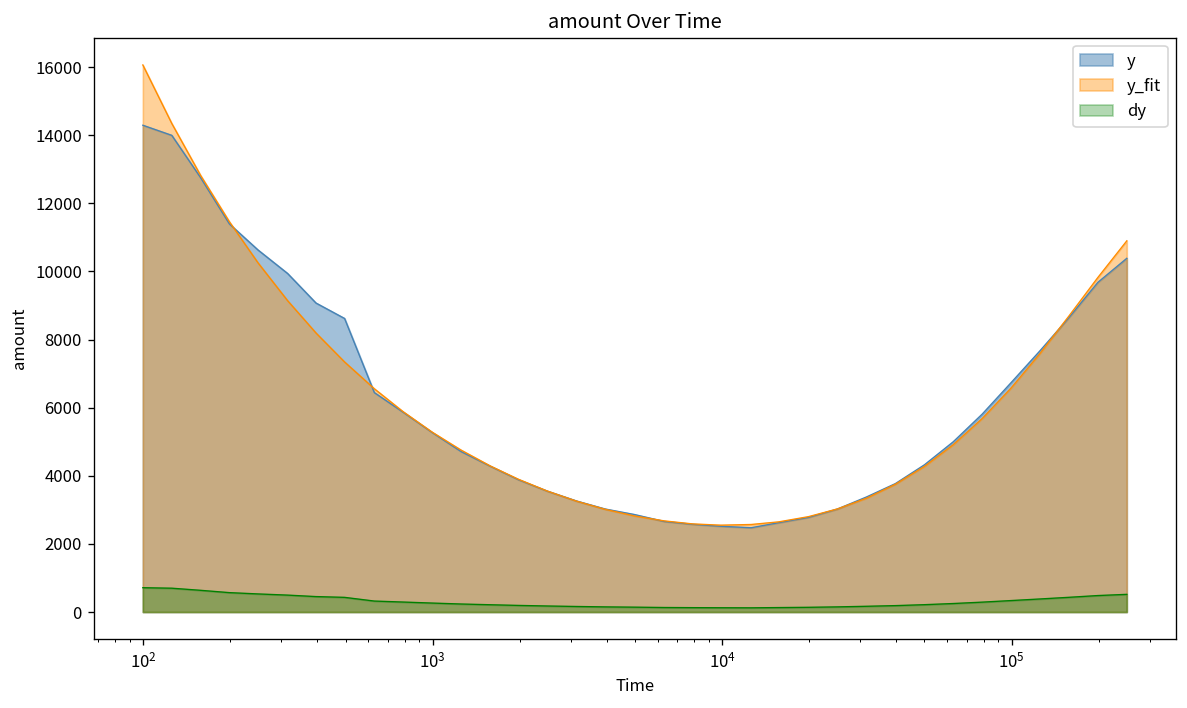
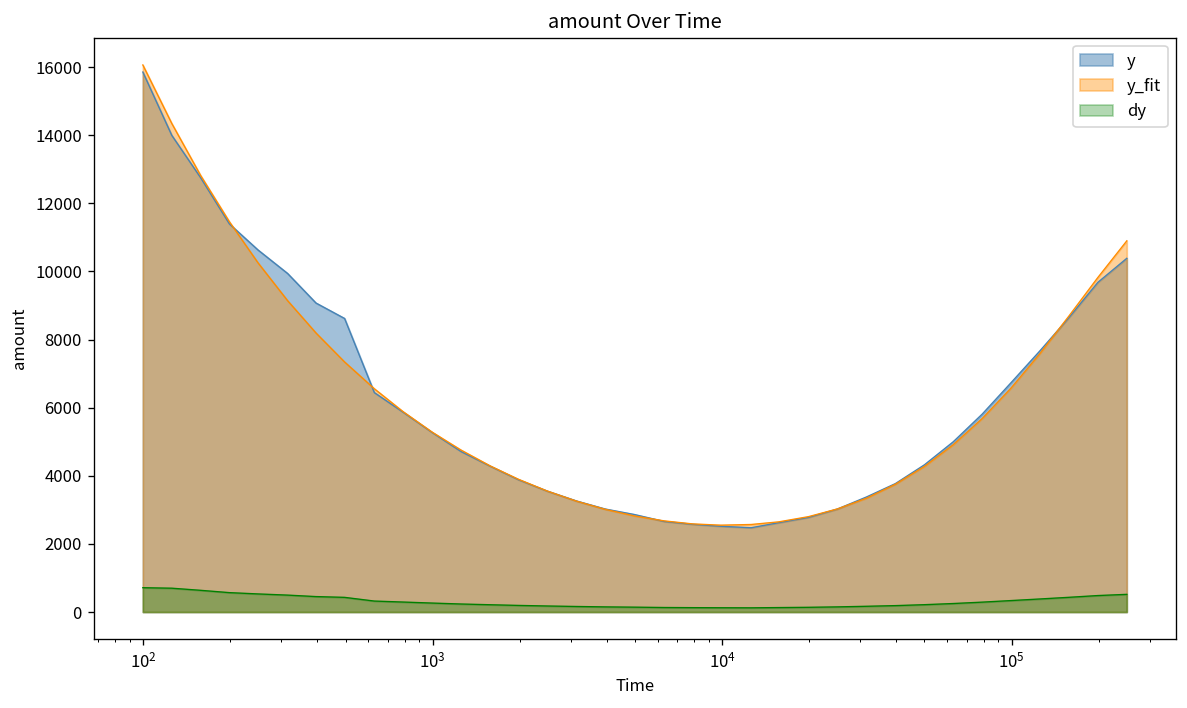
y, 10^2: 14300 -> 15900
